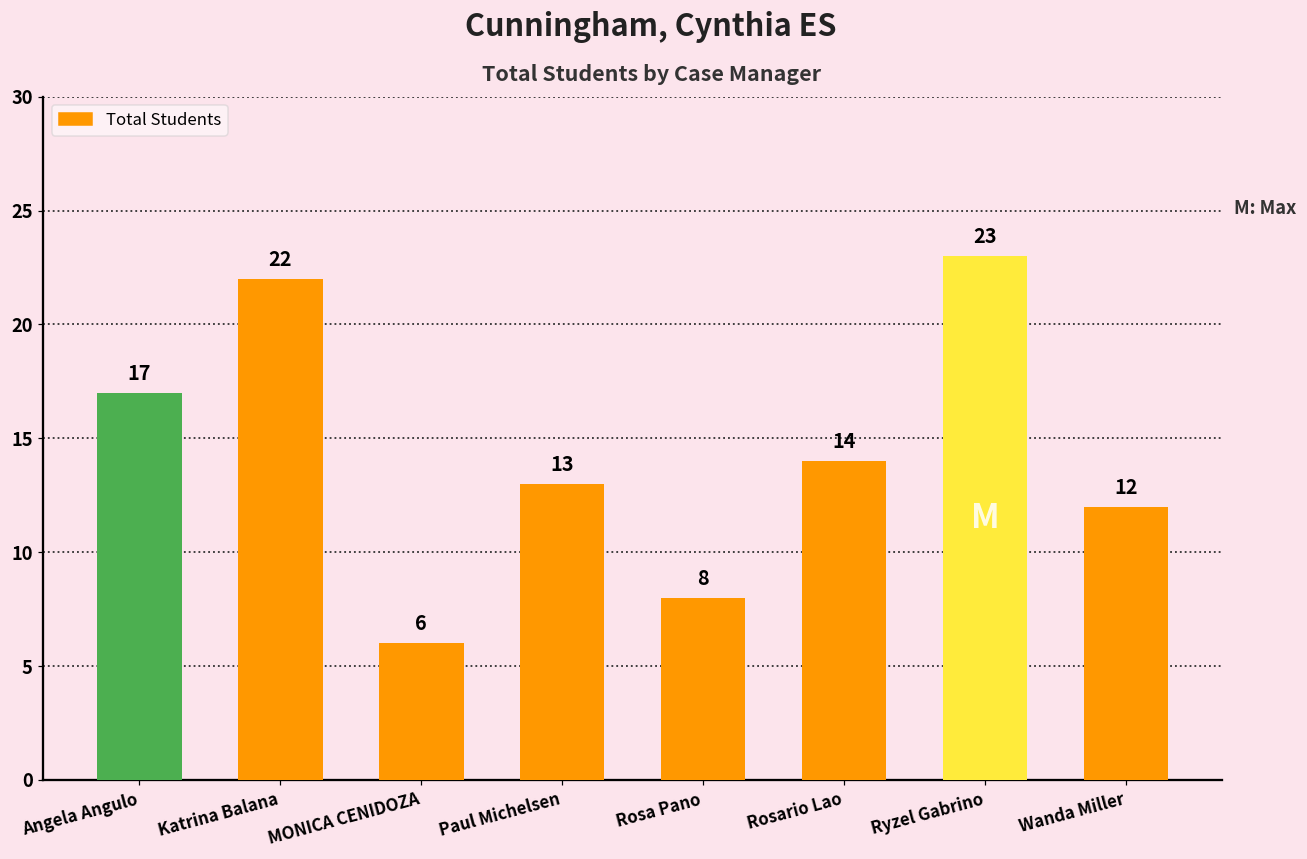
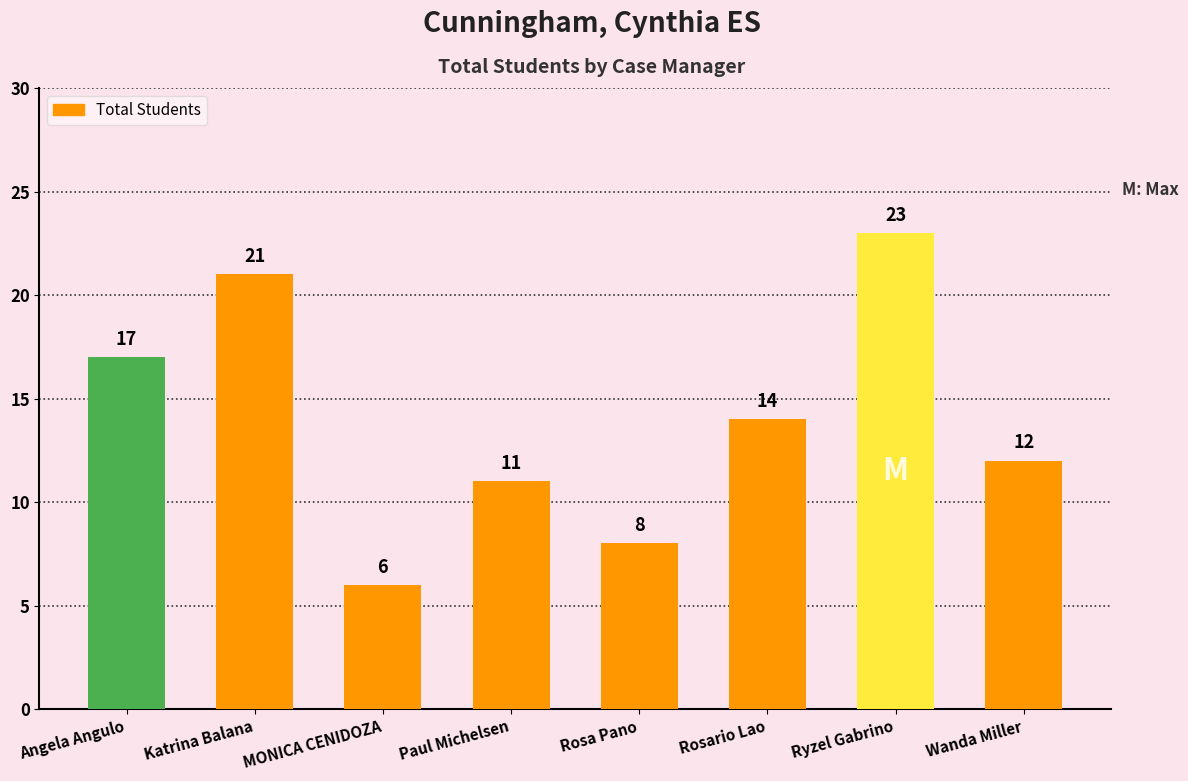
Katrina Balana: 22 -> 21
Paul Michelsen: 13 -> 11
